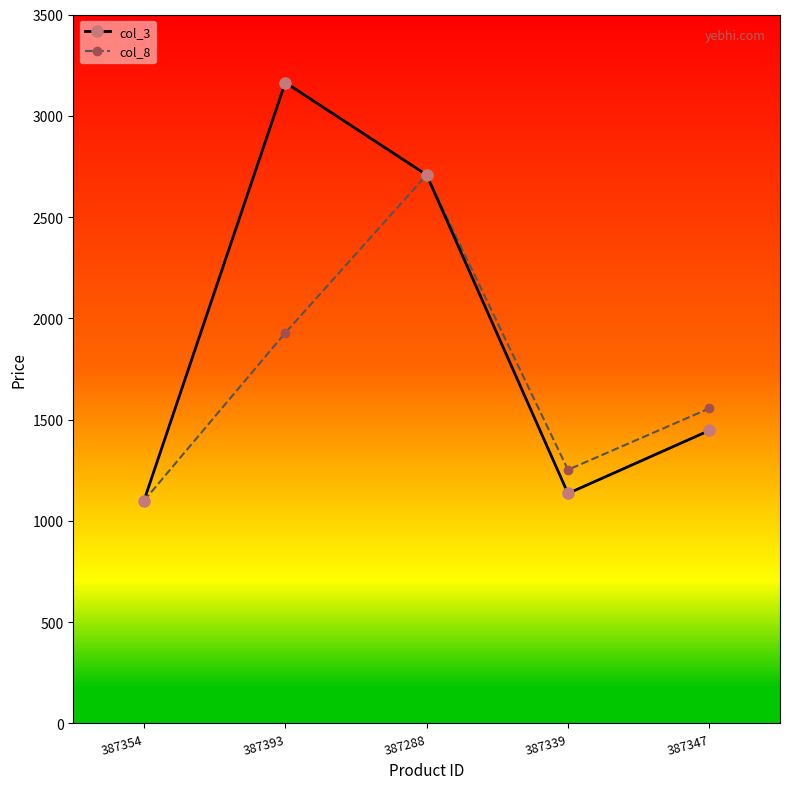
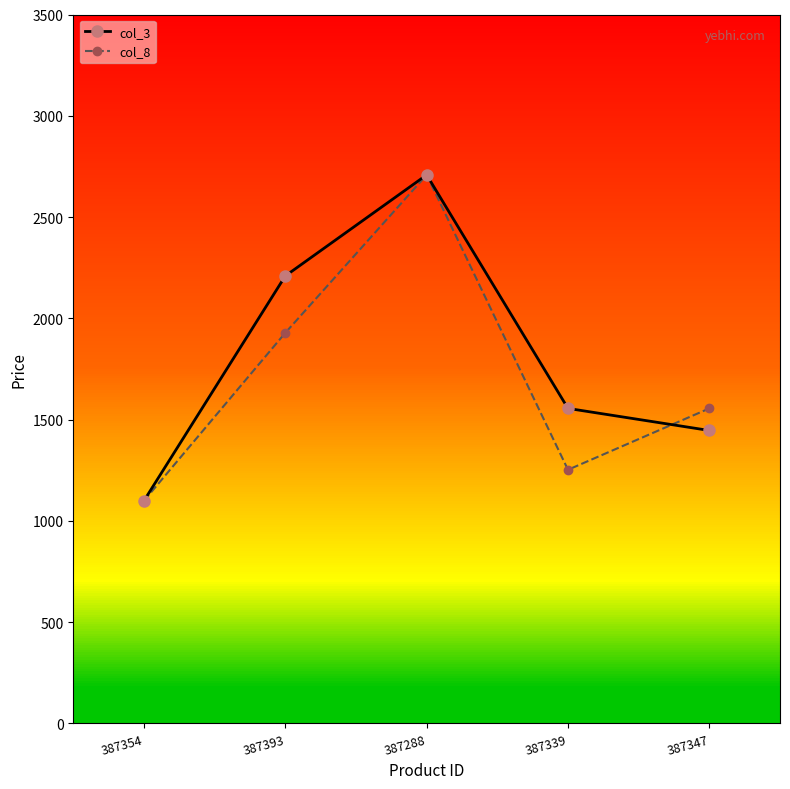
col_3, 387393: 3160 -> 2210
col_3, 387339: 1140 -> 1560
